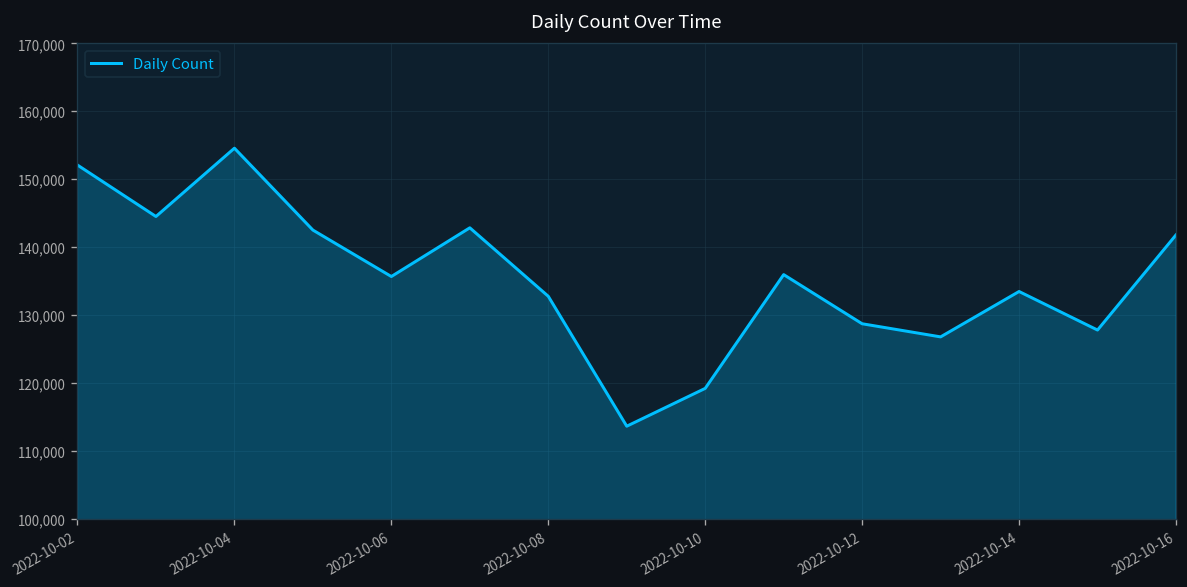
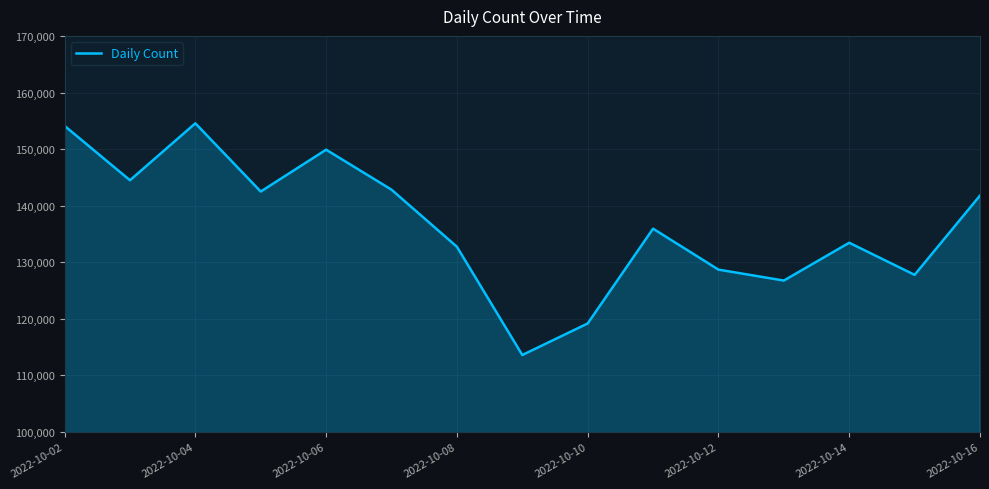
2022-10-02: 152,000 -> 154,000
2022-10-06: 136,000 -> 150,000
